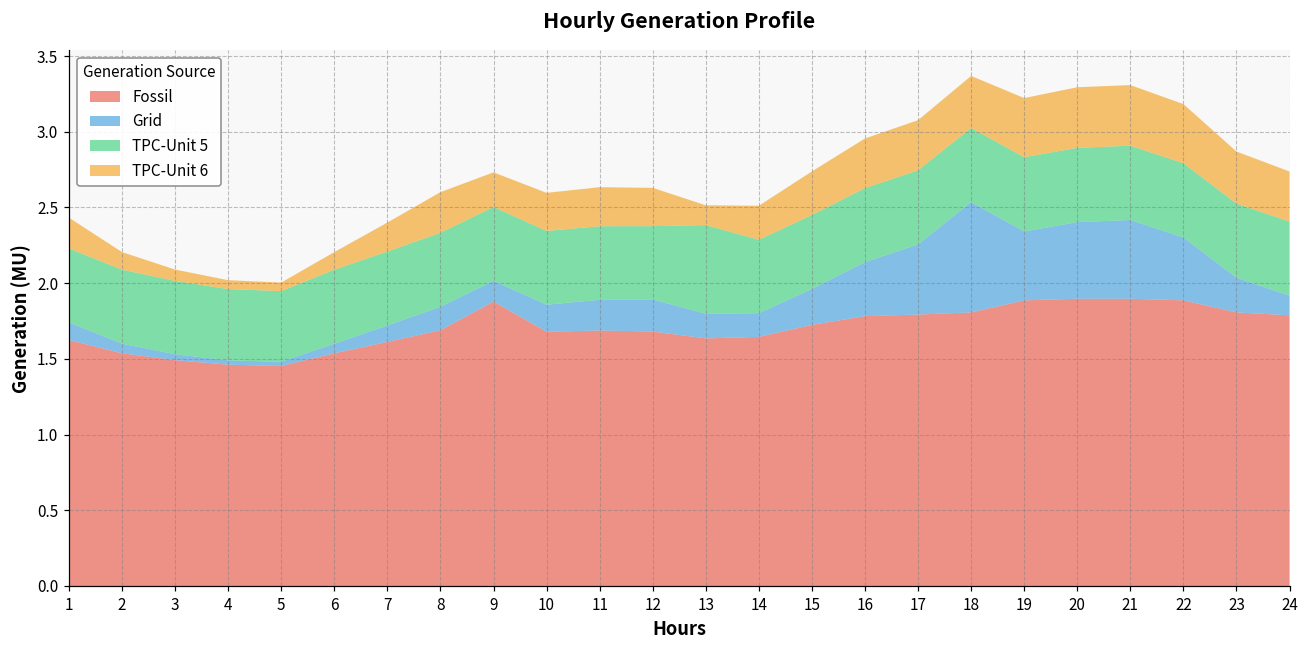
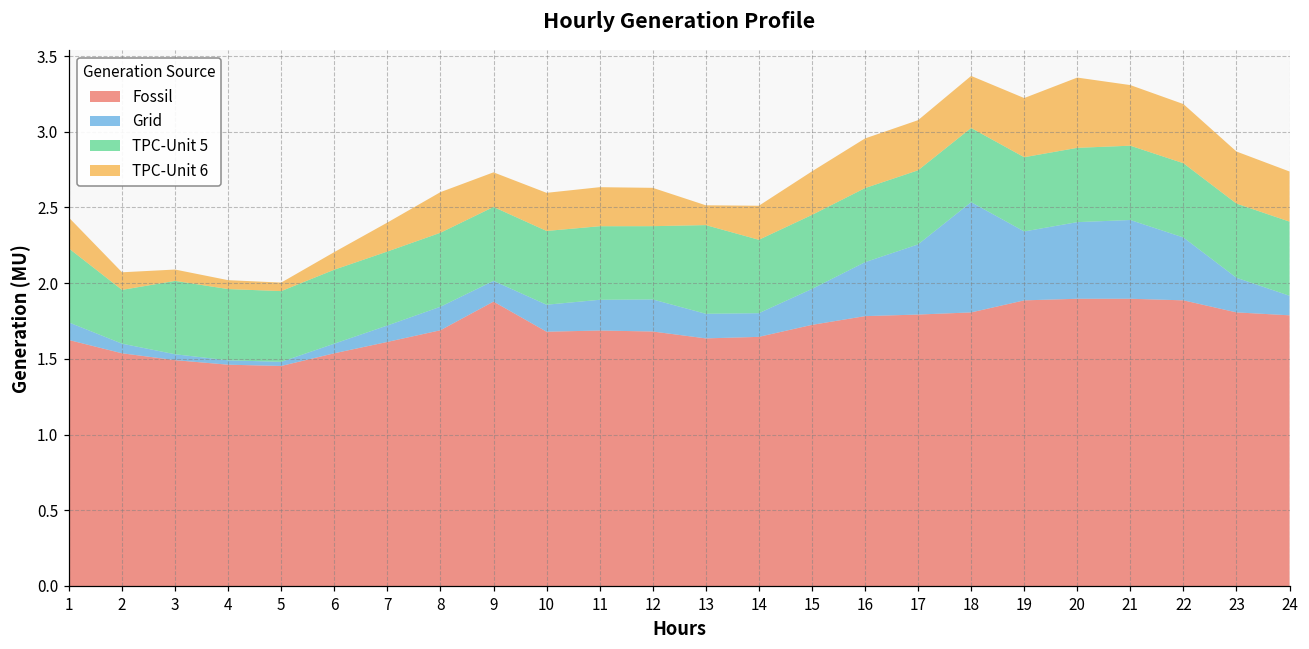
TPC-Unit 5, 2: 0.49 -> 0.36
TPC-Unit 6, 20: 0.40 -> 0.46
